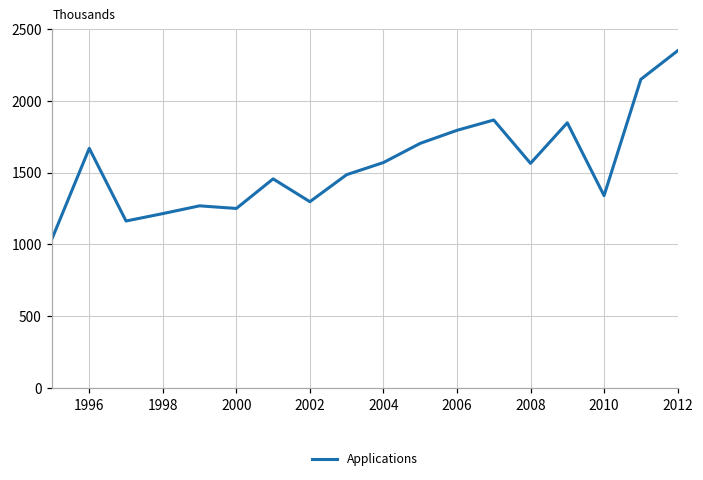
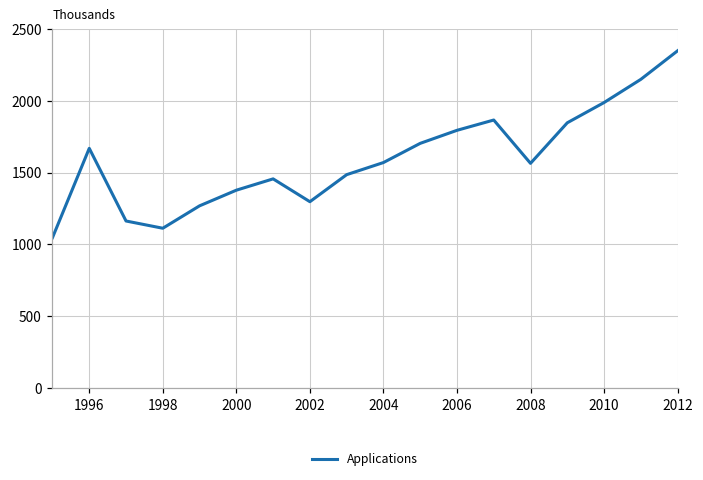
1998: 1210 -> 1110
2000: 1250 -> 1380
2010: 1340 -> 1990
